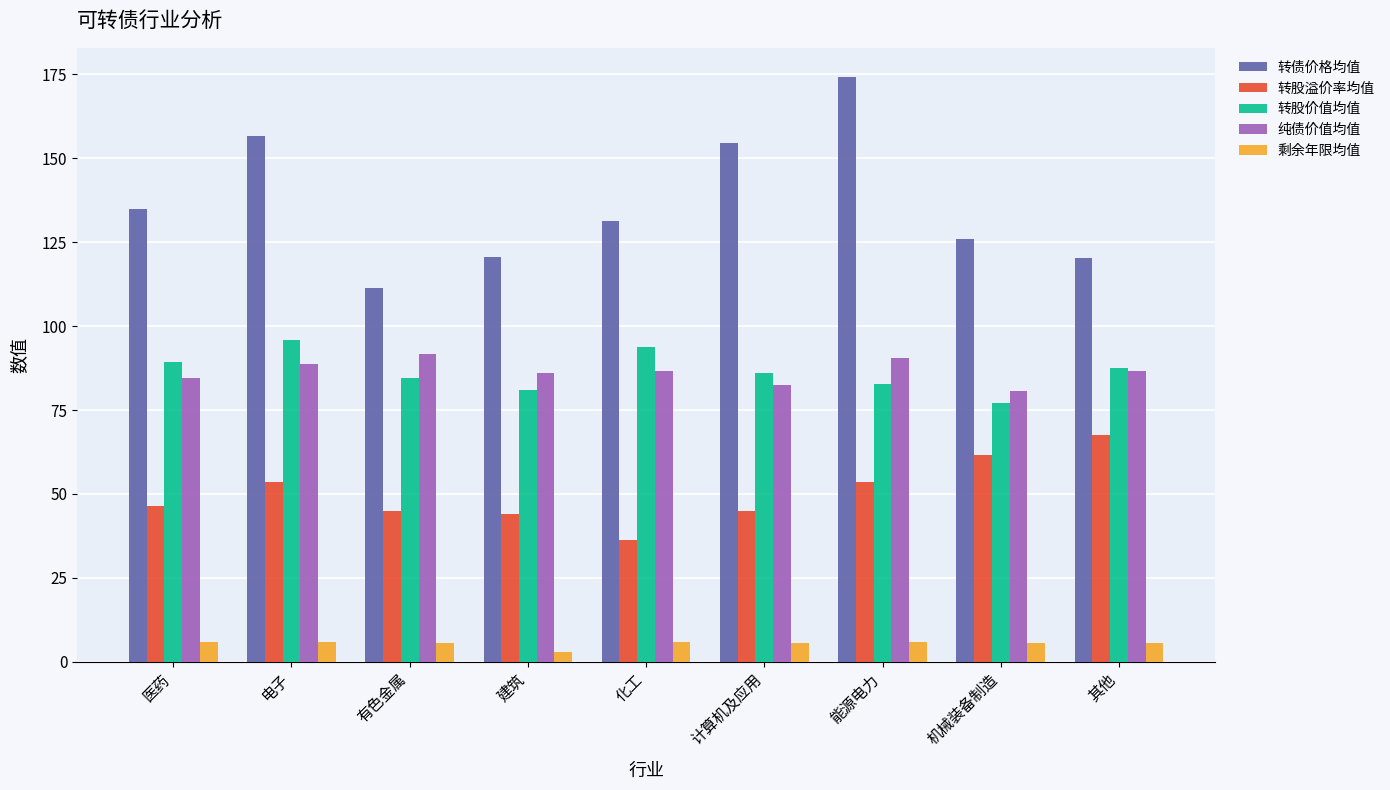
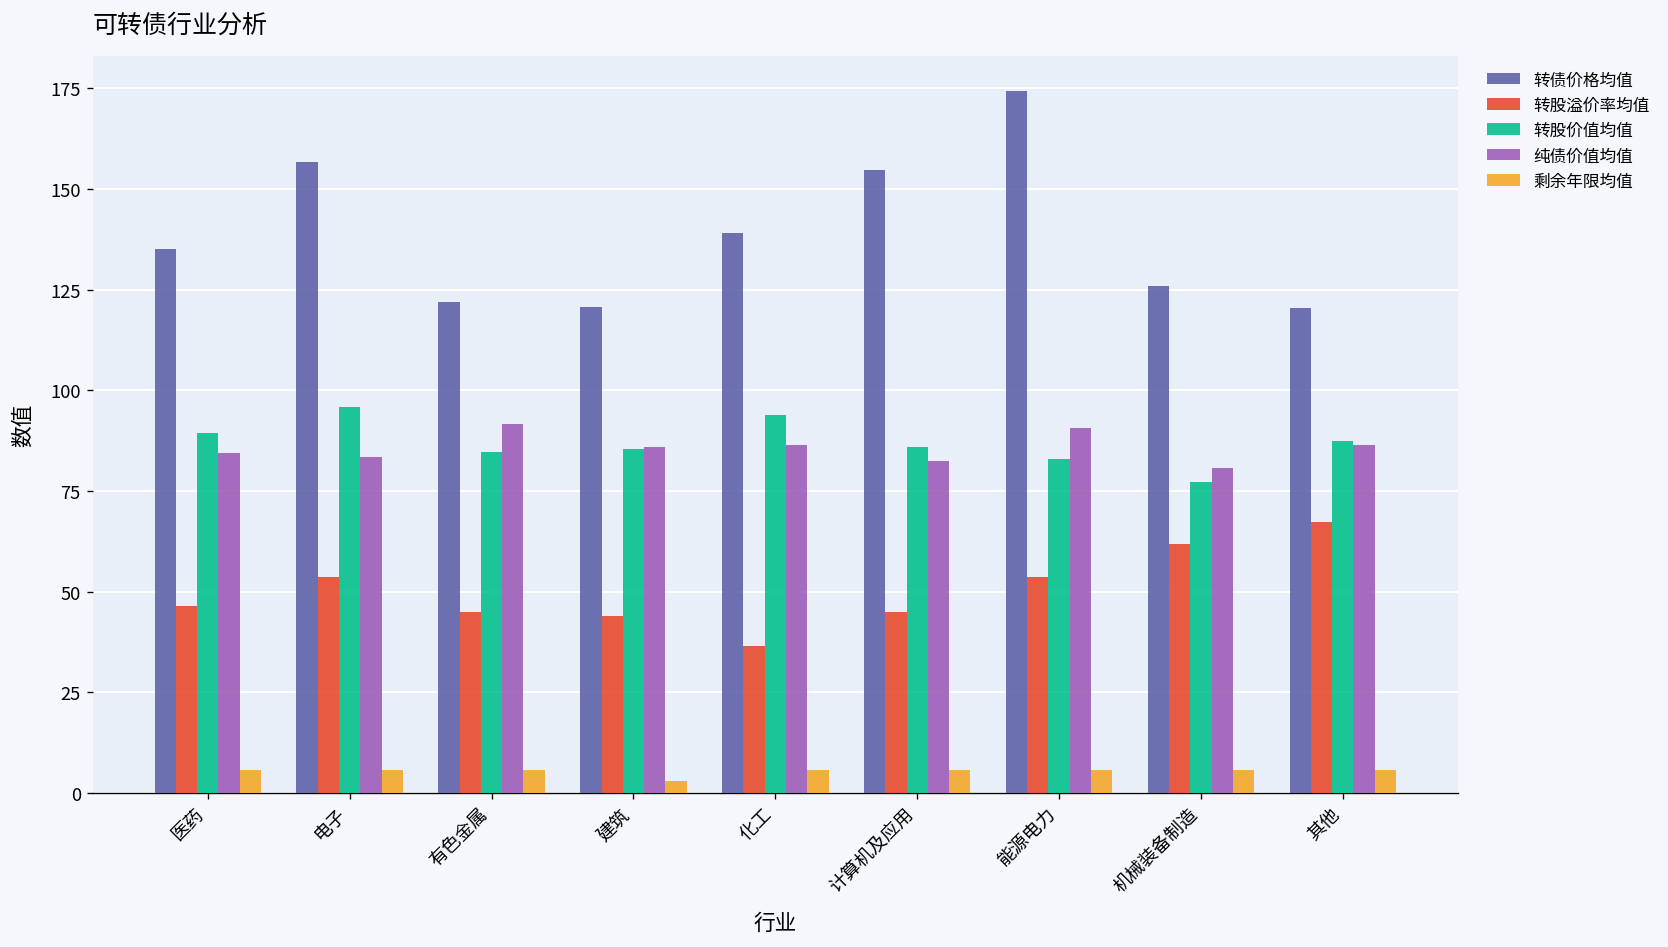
纯债价值均值, 电子: 89 -> 84
转债价格均值, 有色金属: 111 -> 122
转股价值均值, 建筑: 81 -> 86
转债价格均值, 化工: 131 -> 139
